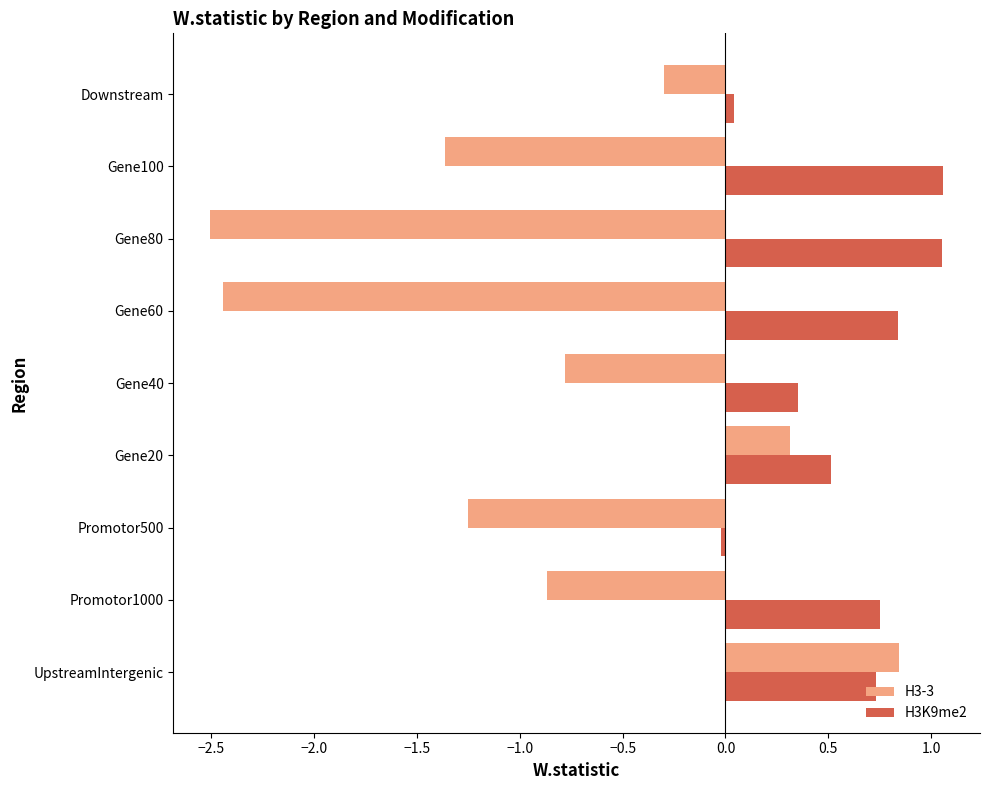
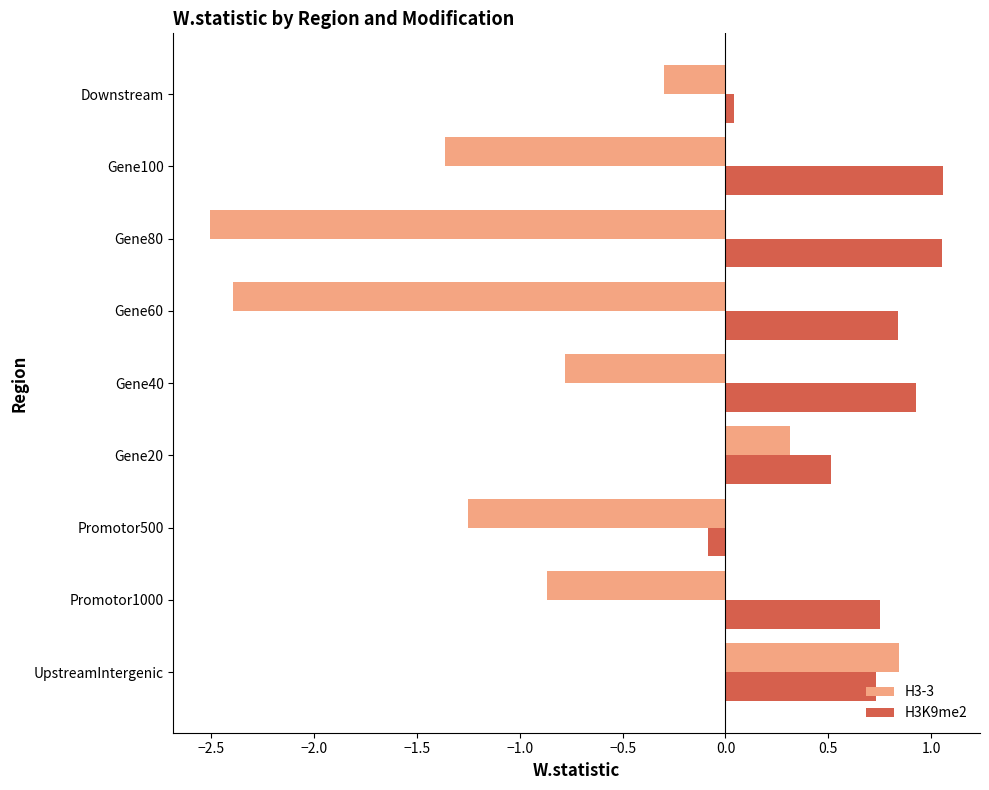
H3-3, Gene60: -2.44 -> -2.39
H3K9me2, Gene40: 0.35 -> 0.92
H3K9me2, Promotor500: -0.02 -> -0.08
